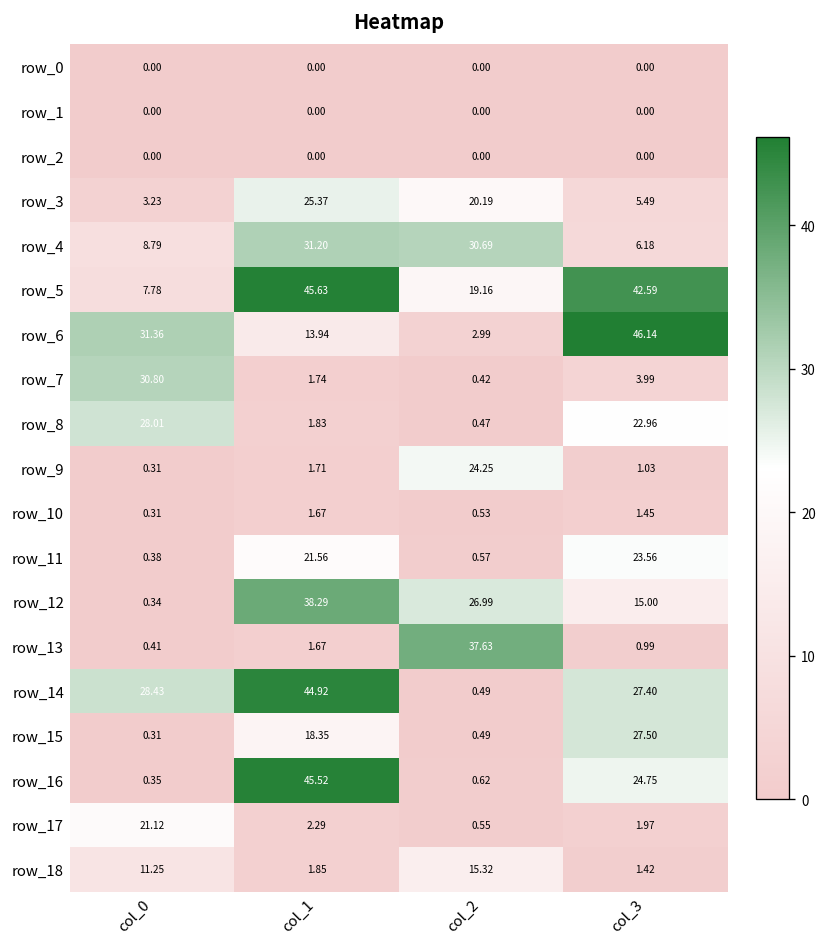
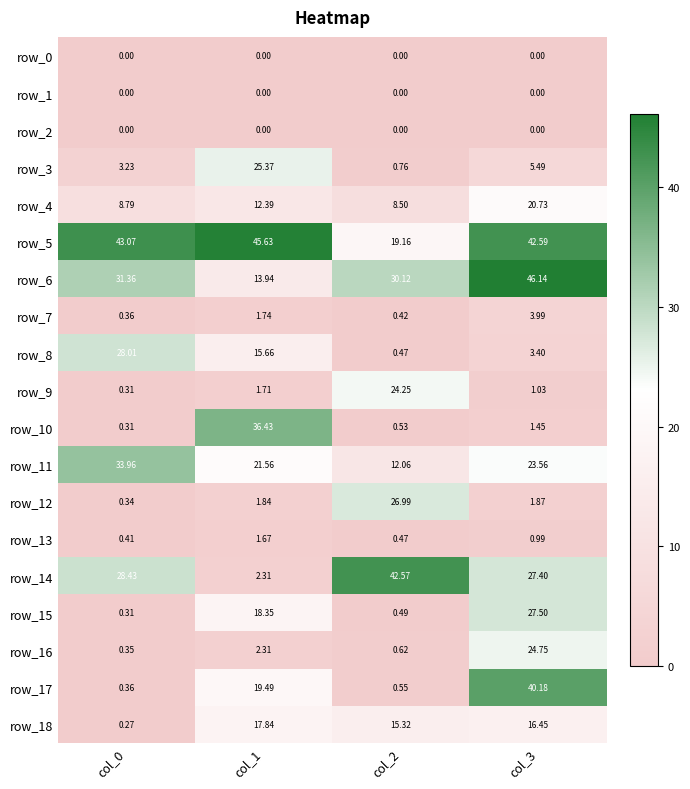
row_3, col_2: 20.19 -> 0.76
row_4, col_1: 31.20 -> 12.39
row_4, col_2: 30.69 -> 8.50
row_4, col_3: 6.18 -> 20.73
row_5, col_0: 7.78 -> 43.07
row_6, col_2: 2.99 -> 30.12
row_7, col_0: 30.80 -> 0.36
row_8, col_1: 1.83 -> 15.66
row_8, col_3: 22.96 -> 3.40
row_10, col_1: 1.67 -> 36.43
row_11, col_0: 0.38 -> 33.96
row_11, col_2: 0.57 -> 12.06
row_12, col_1: 38.29 -> 1.84
row_12, col_3: 15.00 -> 1.87
row_13, col_2: 37.63 -> 0.47
row_14, col_1: 44.92 -> 2.31
row_14, col_2: 0.49 -> 42.57
row_16, col_1: 45.52 -> 2.31
row_17, col_0: 21.12 -> 0.36
row_17, col_1: 2.29 -> 19.49
row_17, col_3: 1.97 -> 40.18
row_18, col_0: 11.25 -> 0.27
row_18, col_1: 1.85 -> 17.84
row_18, col_3: 1.42 -> 16.45
